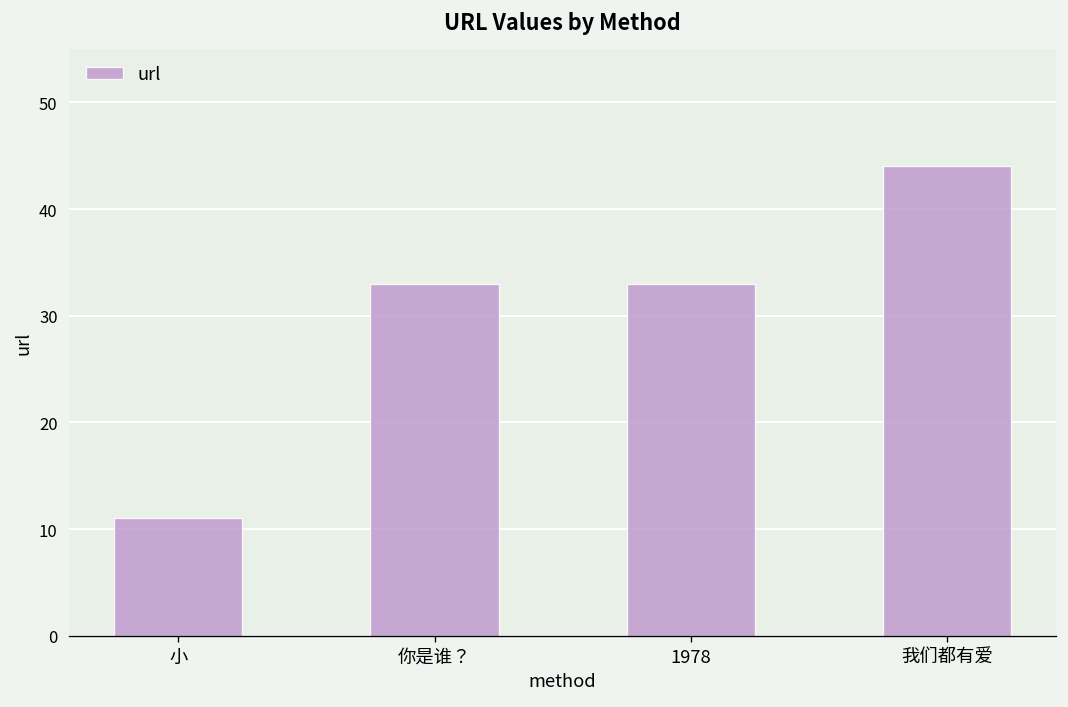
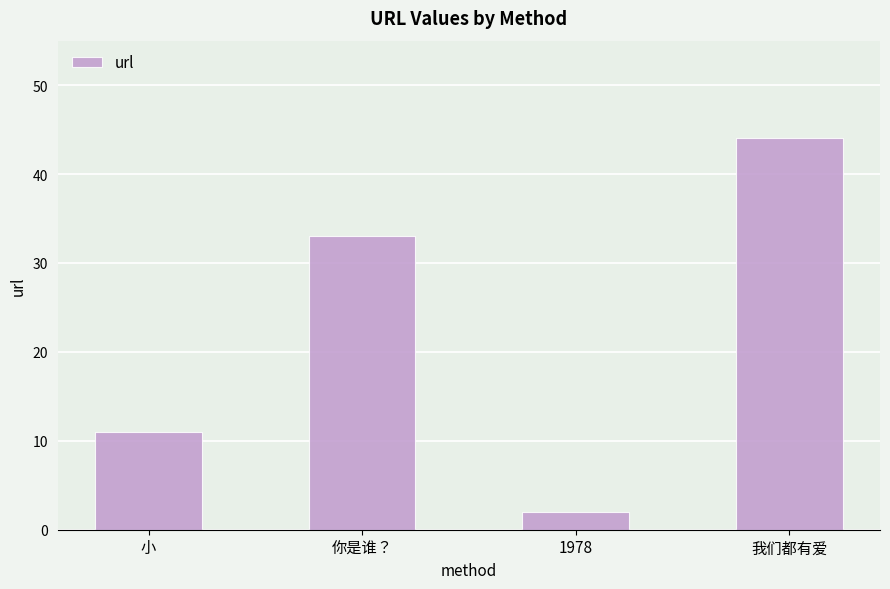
1978: 33 -> 2
